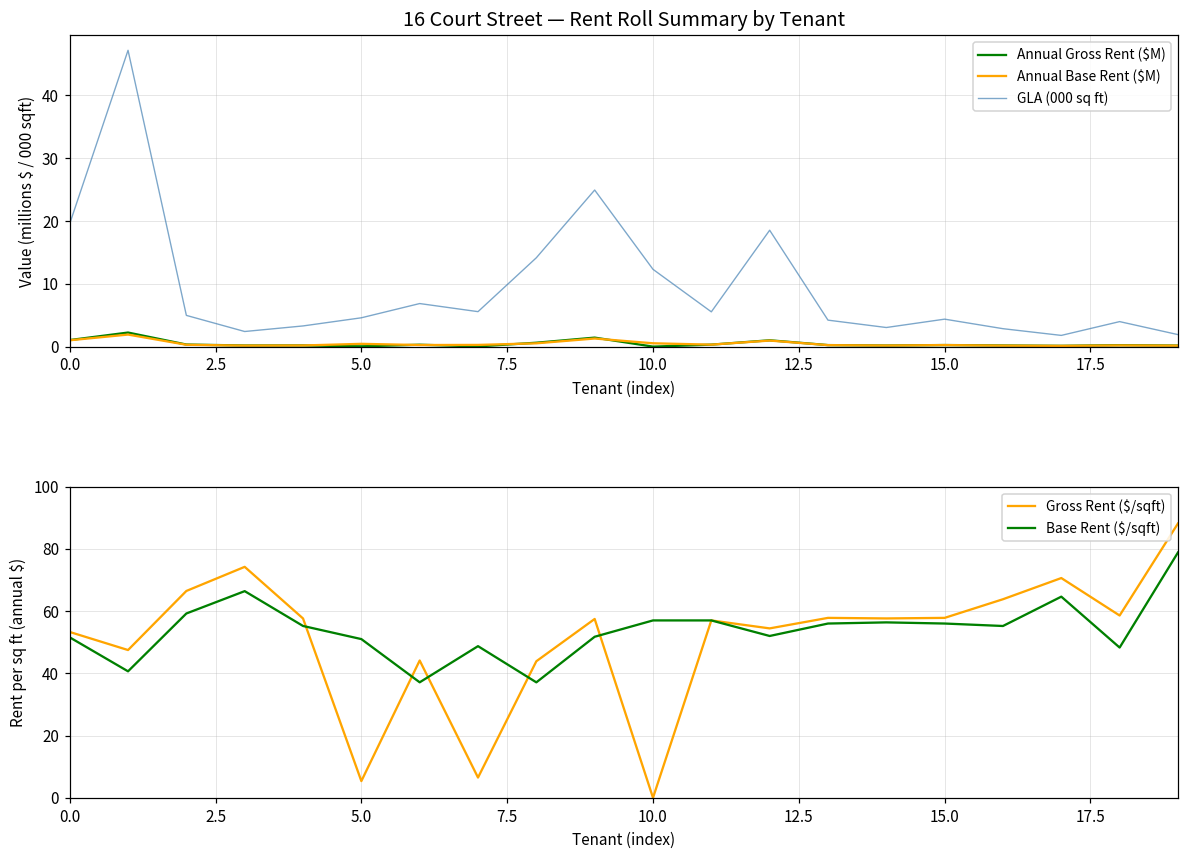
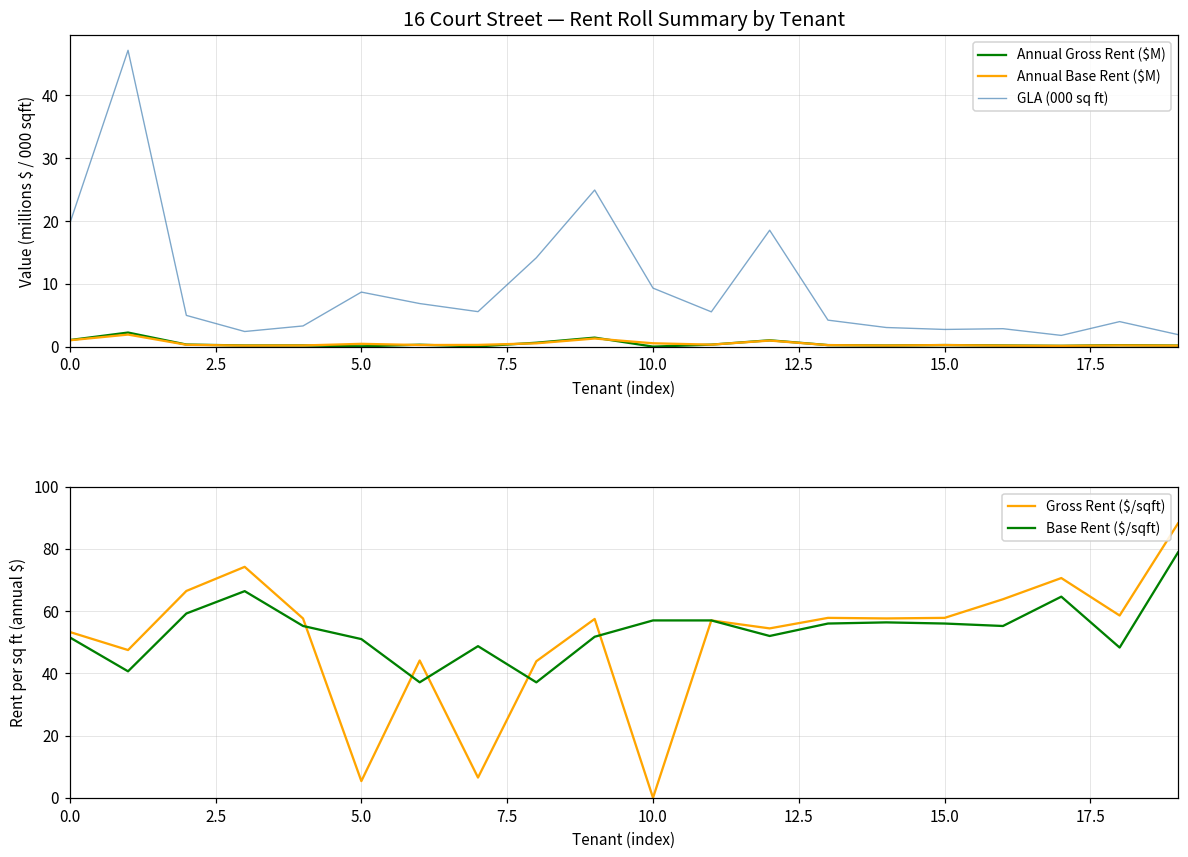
16 Court Street — Rent Roll Summary by Tenant, GLA (000 sq ft), 5.0: 5 -> 9
16 Court Street — Rent Roll Summary by Tenant, GLA (000 sq ft), 10.0: 12 -> 9
16 Court Street — Rent Roll Summary by Tenant, GLA (000 sq ft), 15.0: 4 -> 3
